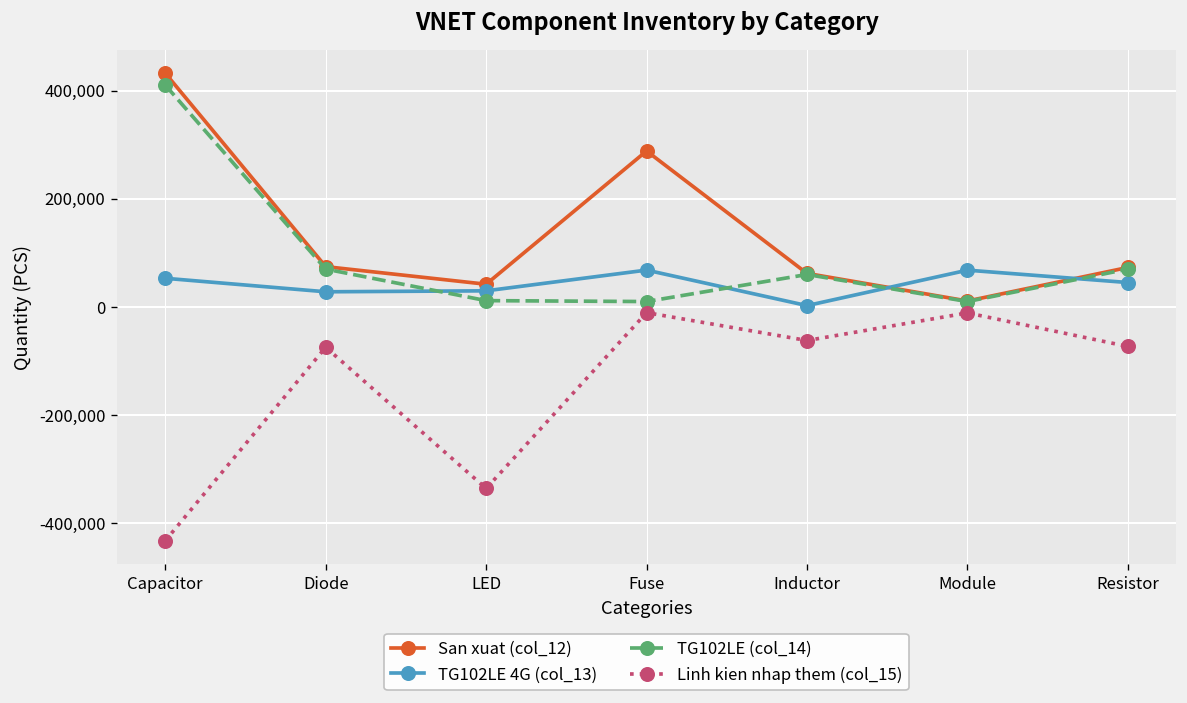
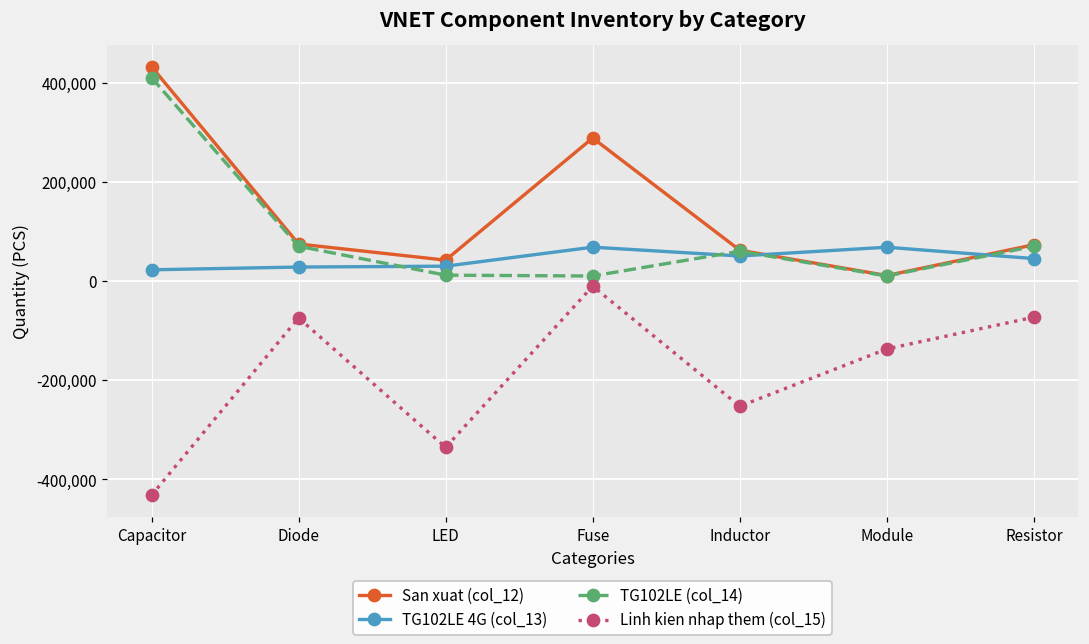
TG102LE 4G (col_13), Capacitor: 50,000 -> 20,000
TG102LE 4G (col_13), Inductor: 0 -> 50,000
Linh kien nhap them (col_15), Inductor: -60,000 -> -250,000
Linh kien nhap them (col_15), Module: -10,000 -> -140,000
